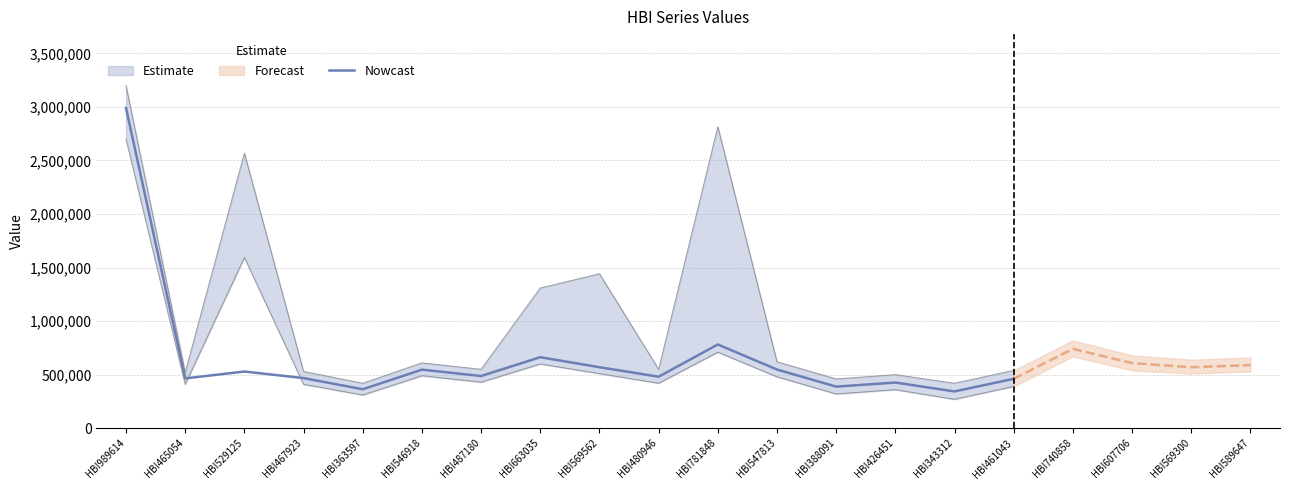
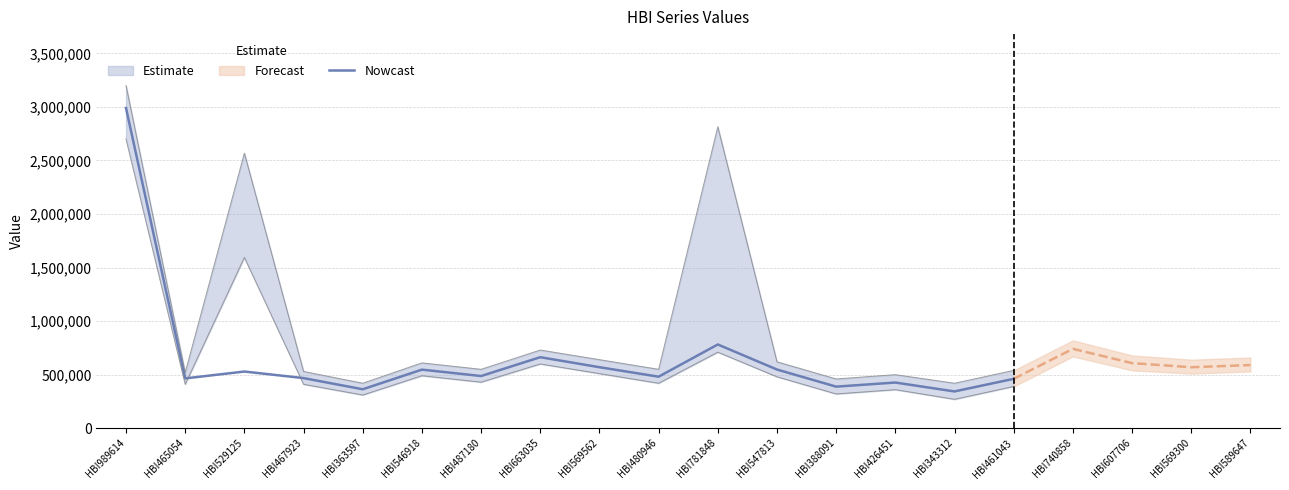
Estimate, HBI663035: 1,310,000 -> 730,000
Estimate, HBI569562: 1,440,000 -> 640,000
